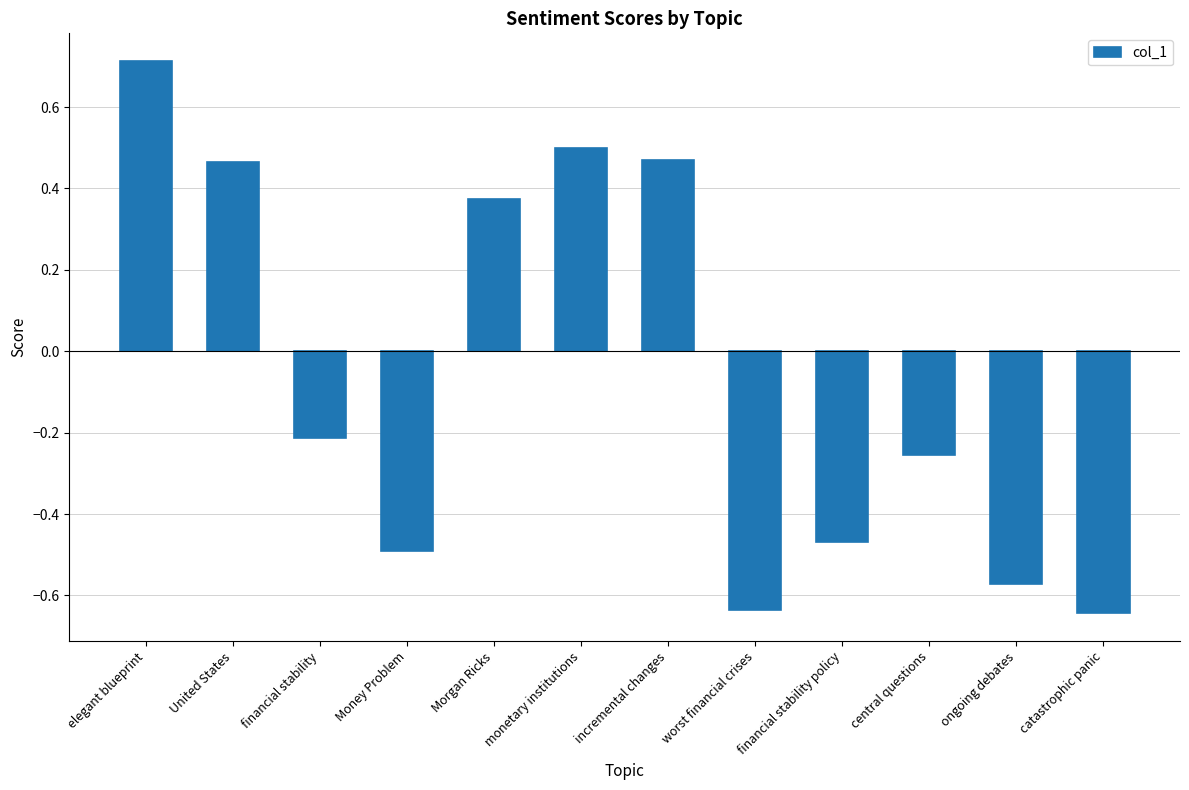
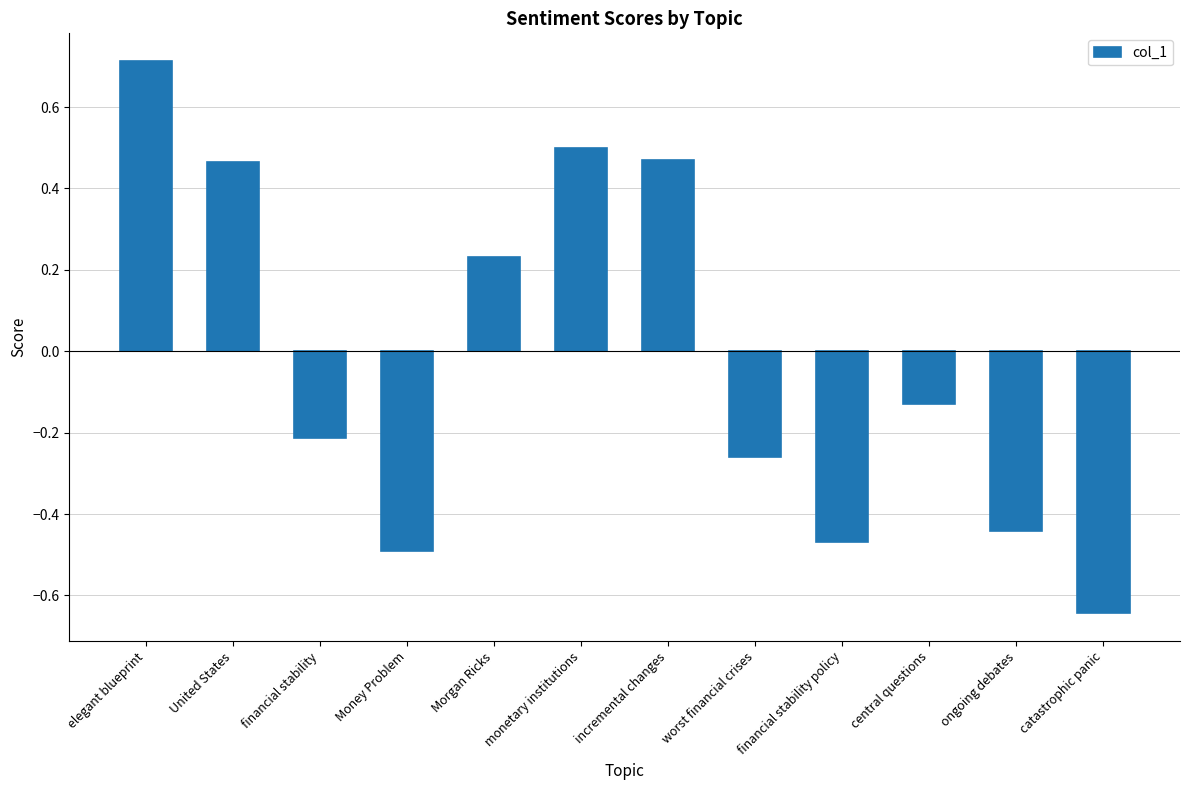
Morgan Ricks: 0.37 -> 0.23
worst financial crises: -0.64 -> -0.26
central questions: -0.25 -> -0.13
ongoing debates: -0.57 -> -0.44
